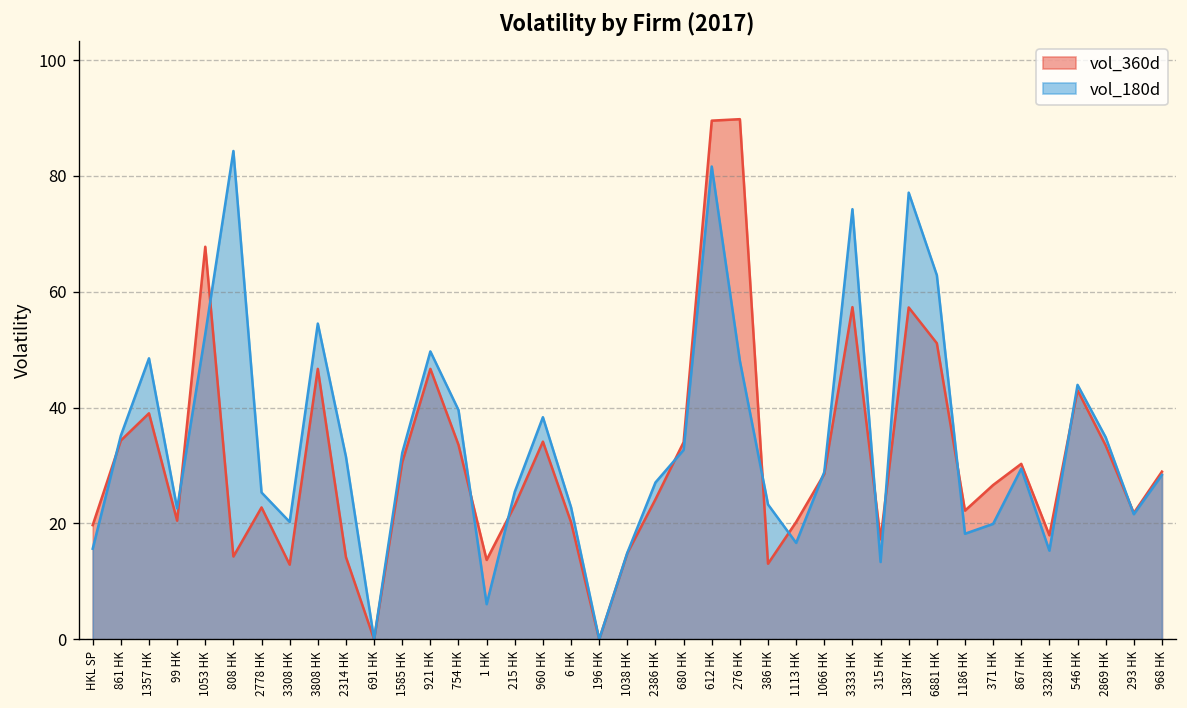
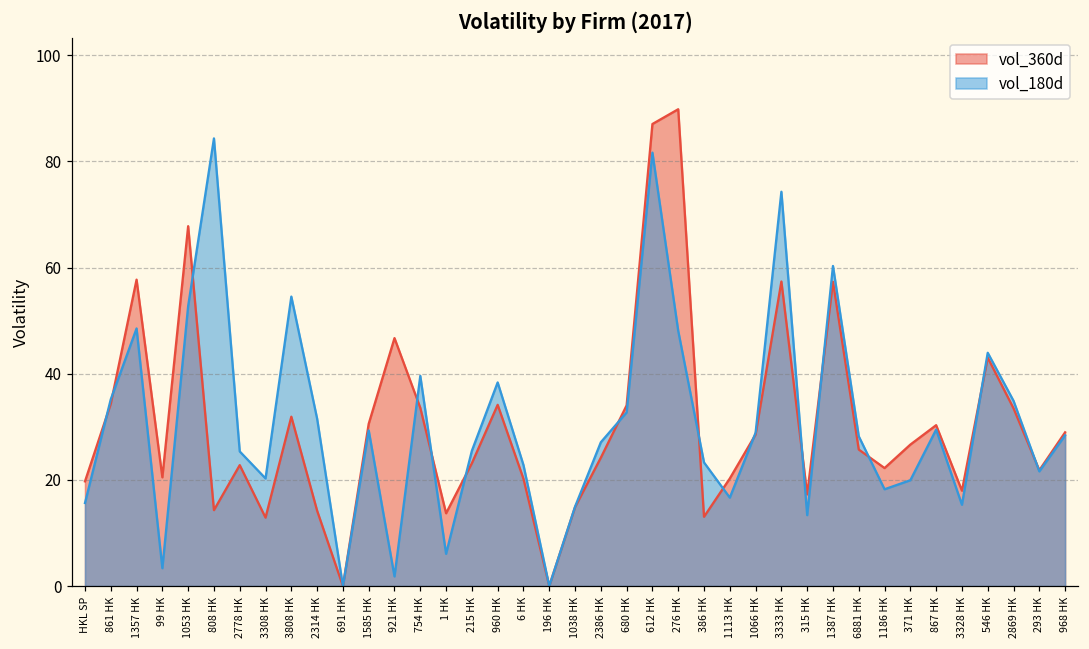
vol_360d, 1357 HK: 39 -> 58
vol_180d, 99 HK: 23 -> 3
vol_360d, 3808 HK: 47 -> 32
vol_180d, 1585 HK: 32 -> 29
vol_180d, 921 HK: 50 -> 2
vol_360d, 612 HK: 90 -> 87
vol_180d, 1387 HK: 77 -> 60
vol_360d, 6881 HK: 51 -> 26
vol_180d, 6881 HK: 63 -> 28
